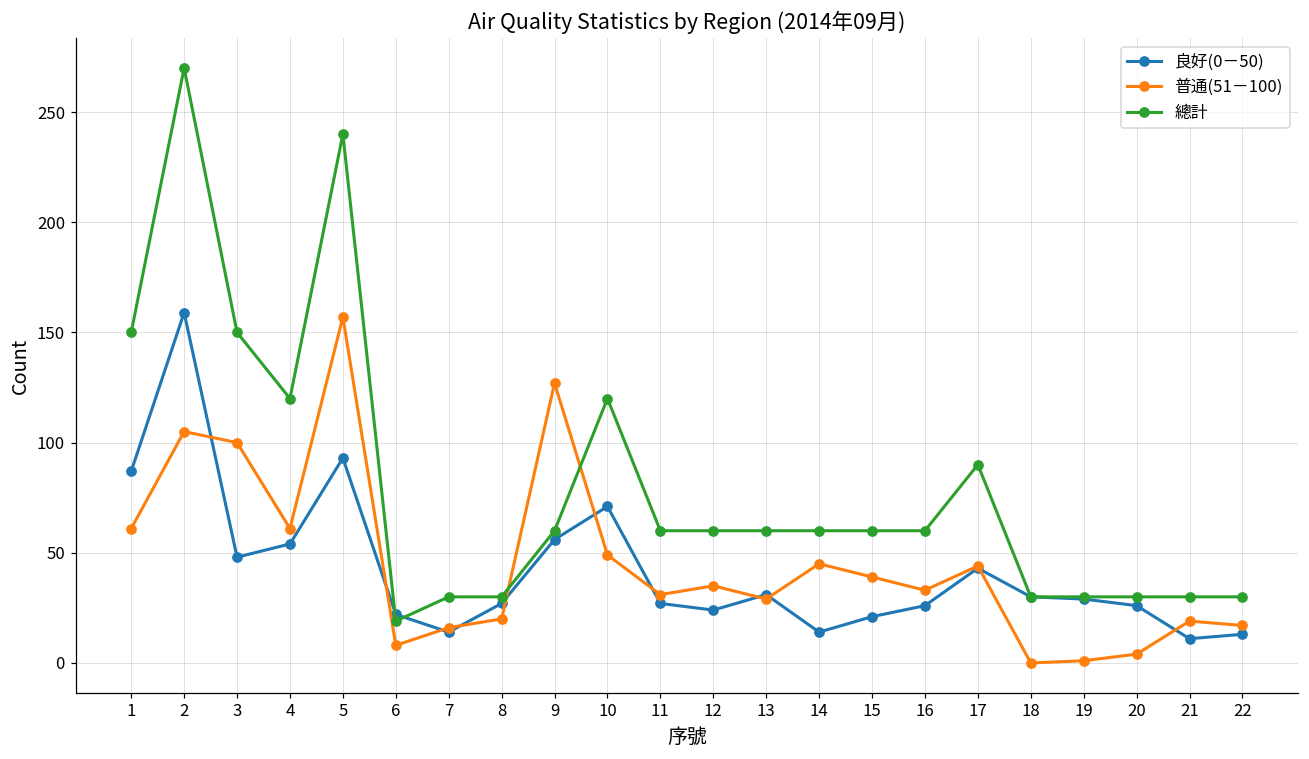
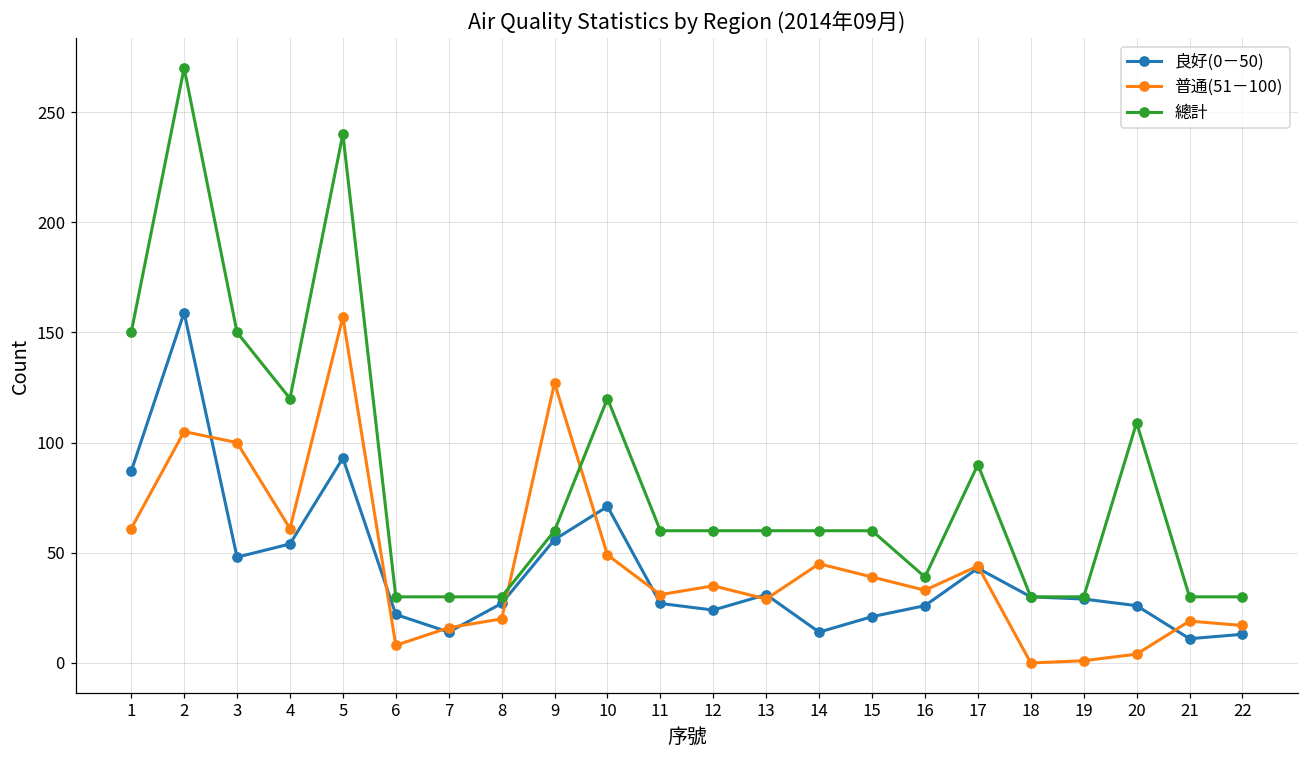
總計, 6: 19 -> 30
總計, 16: 60 -> 39
總計, 20: 30 -> 109
